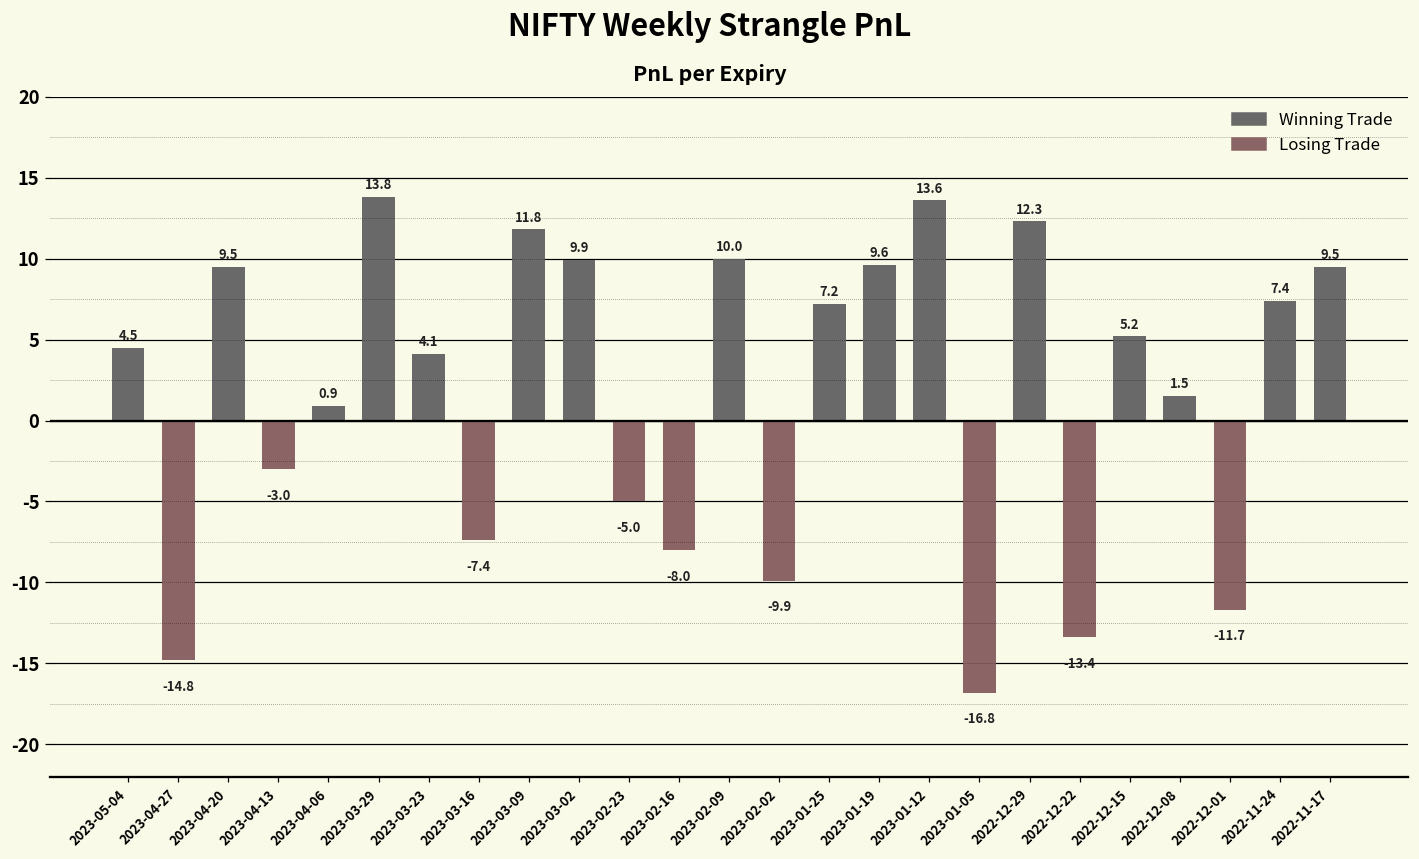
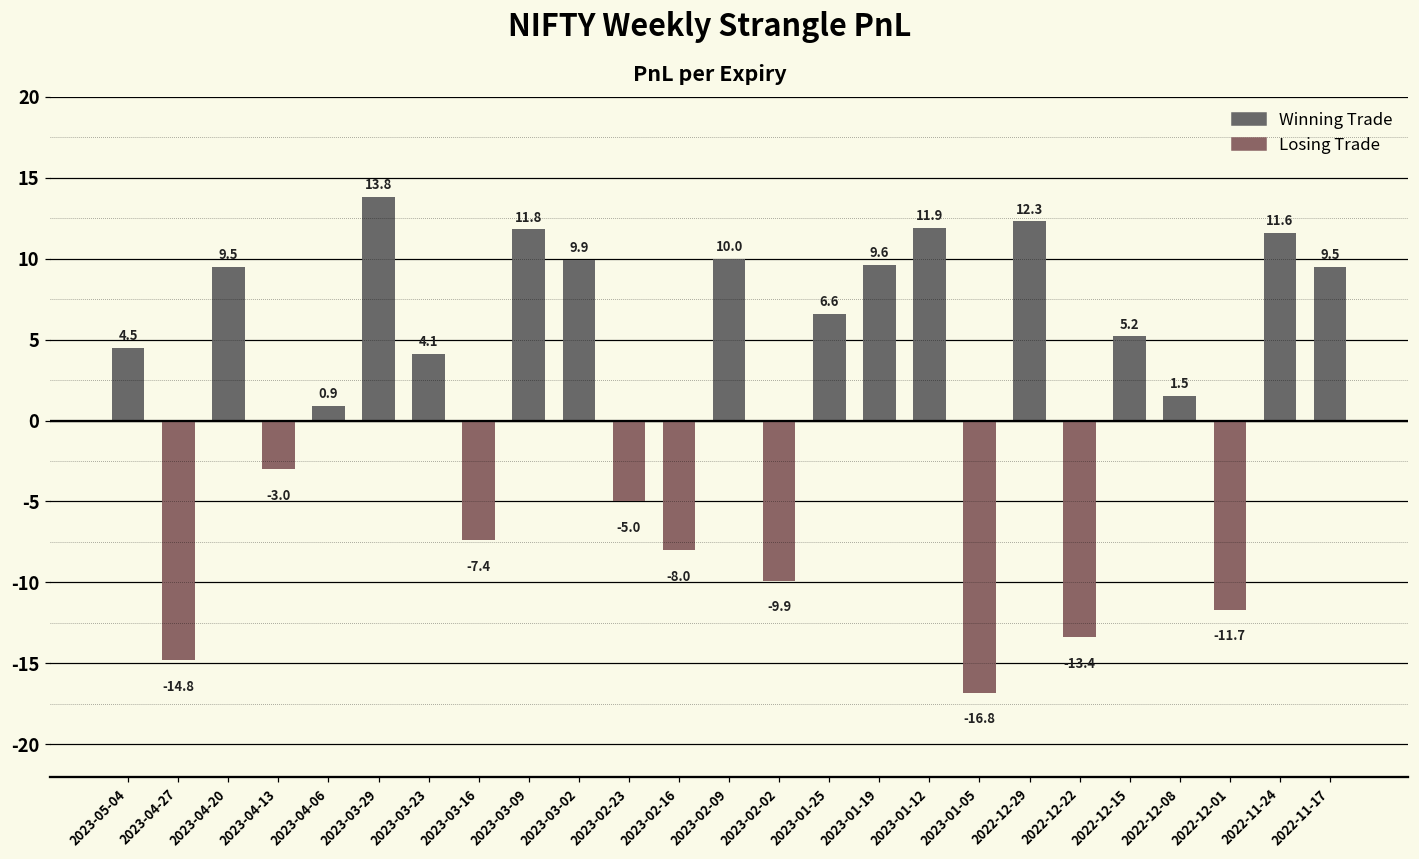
2023-01-25: 7.2 -> 6.6
2023-01-12: 13.6 -> 11.9
2022-11-24: 7.4 -> 11.6
